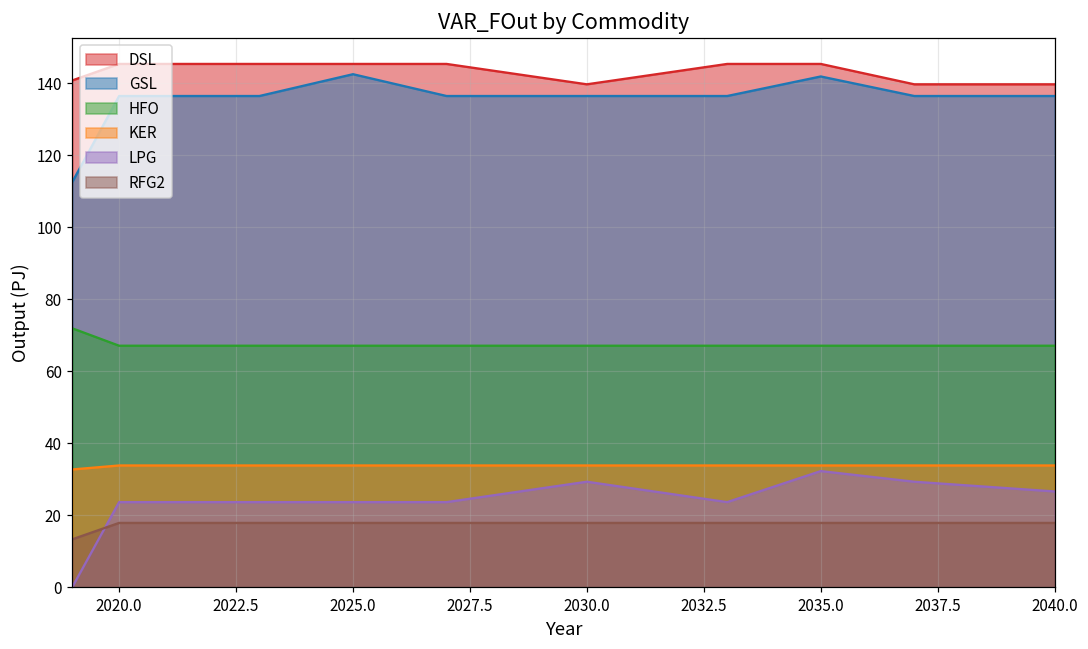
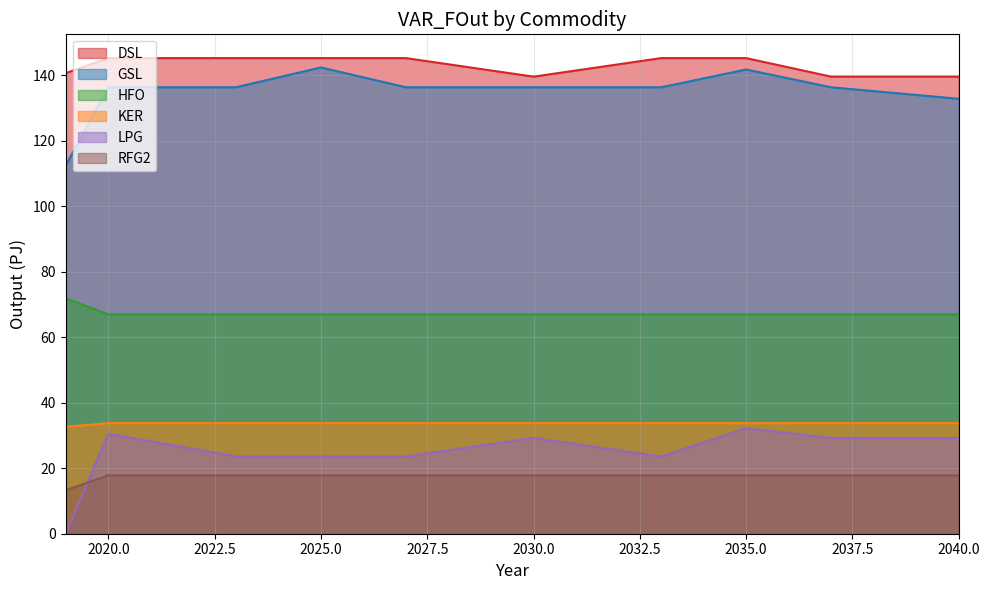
LPG, 2020.0: 24 -> 31
GSL, 2040.0: 136 -> 133
LPG, 2040.0: 27 -> 29
